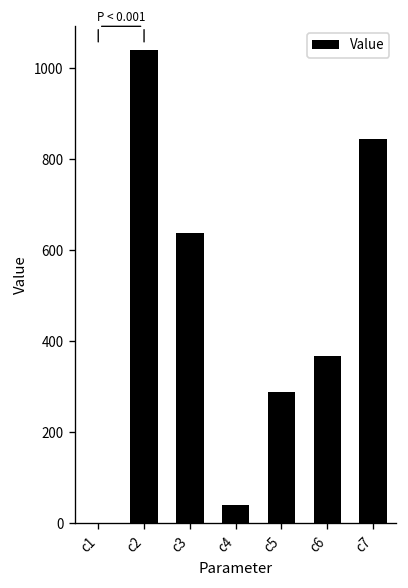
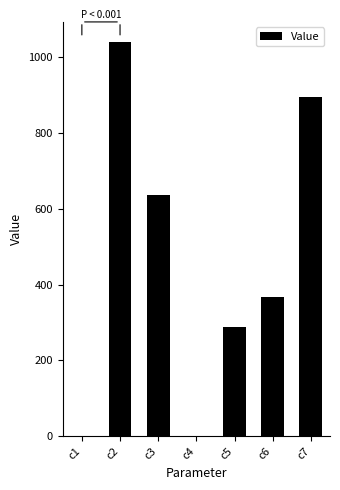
c4: 40 -> 0
c7: 840 -> 900
